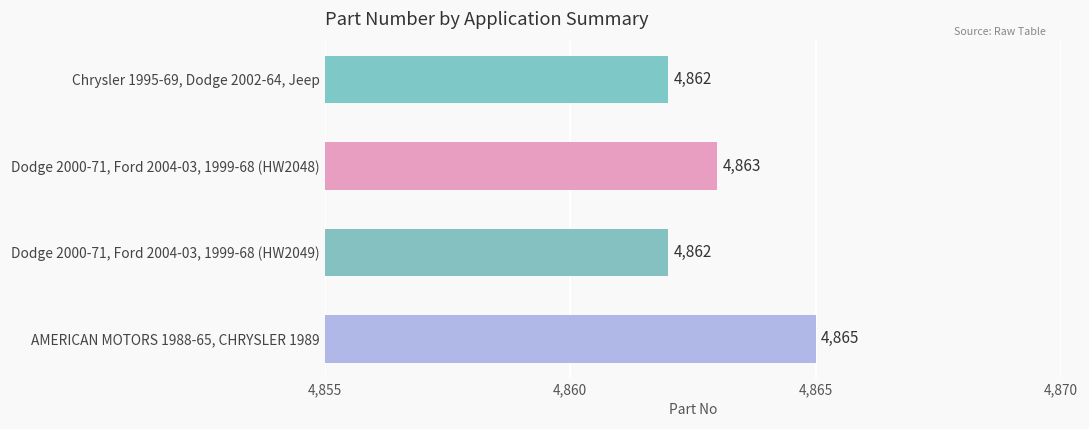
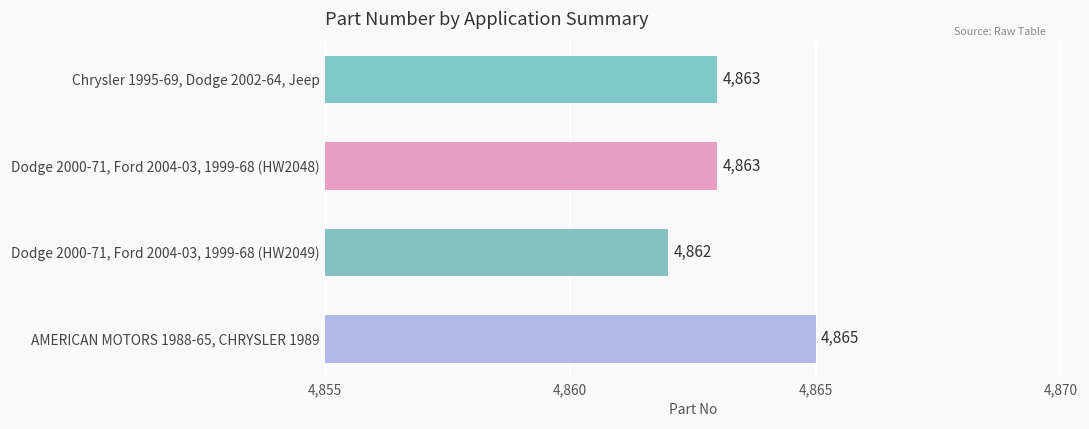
Chrysler 1995-69, Dodge 2002-64, Jeep: 4,862 -> 4,863
